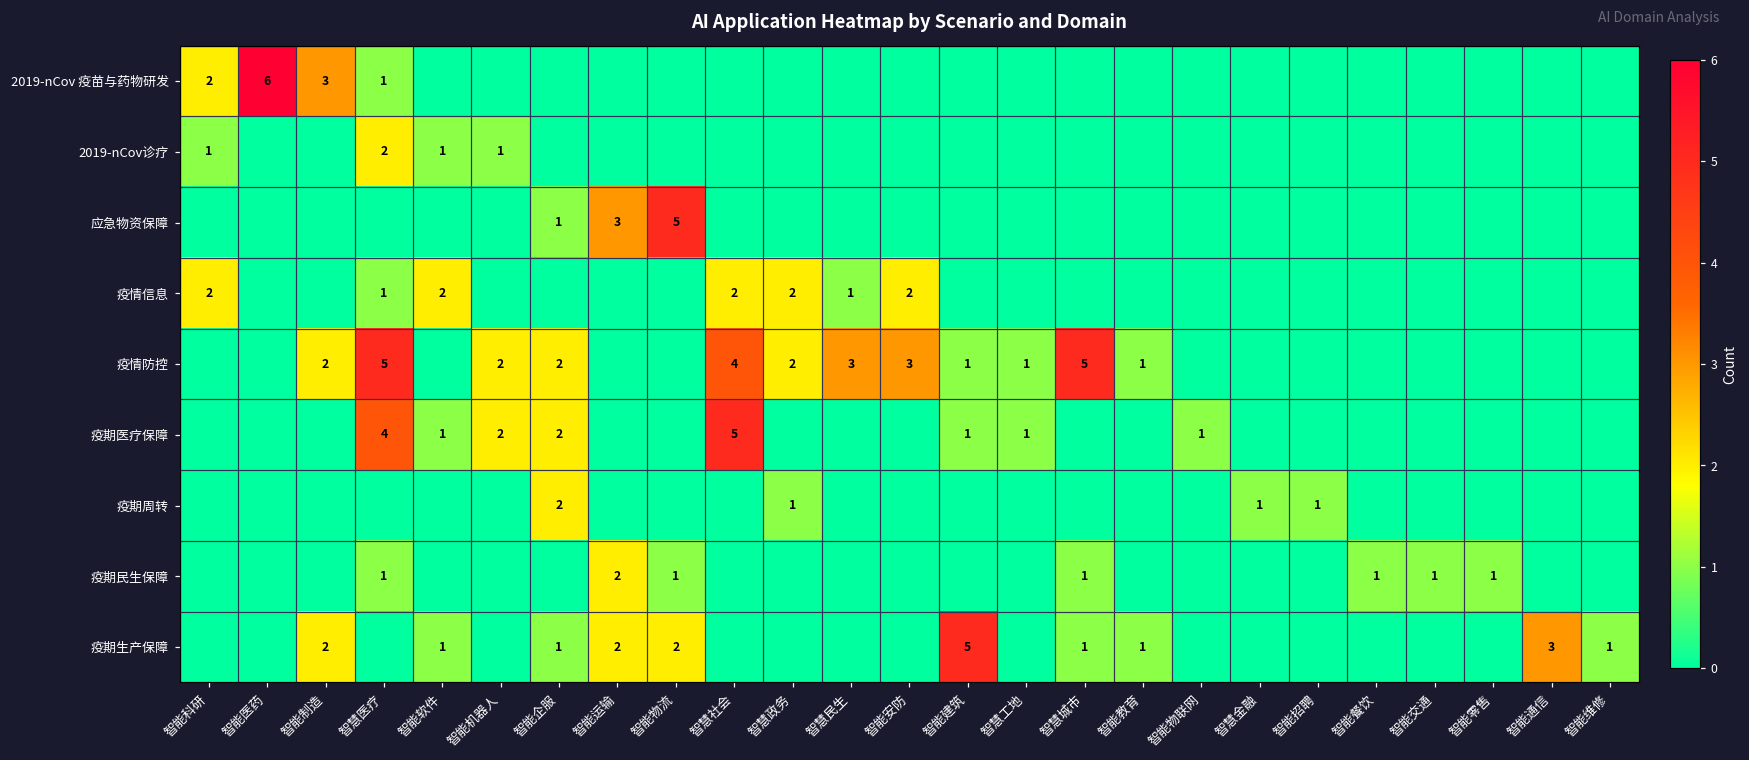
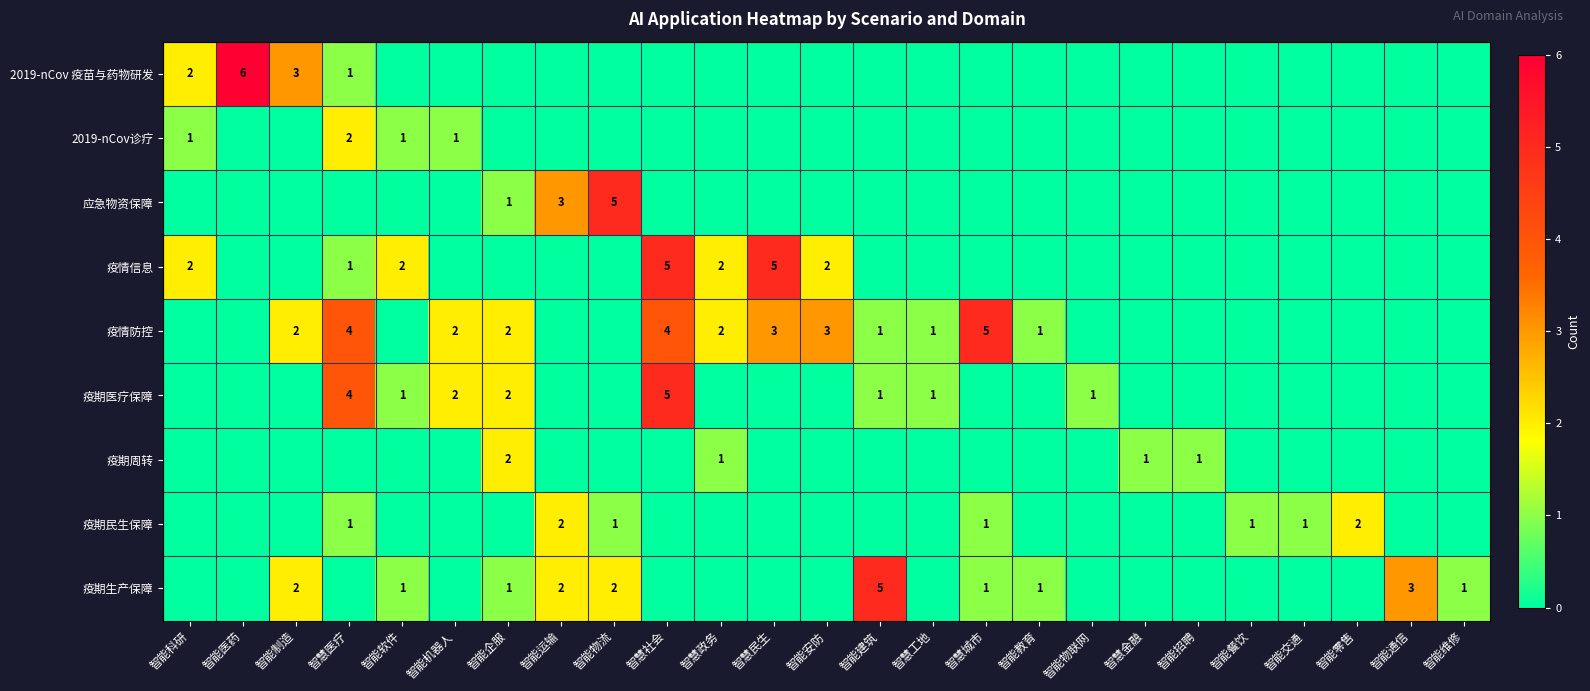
疫情信息, 智慧社会: 2 -> 5
疫情信息, 智慧民生: 1 -> 5
疫情防控, 智慧医疗: 5 -> 4
疫期民生保障, 智能零售: 1 -> 2
